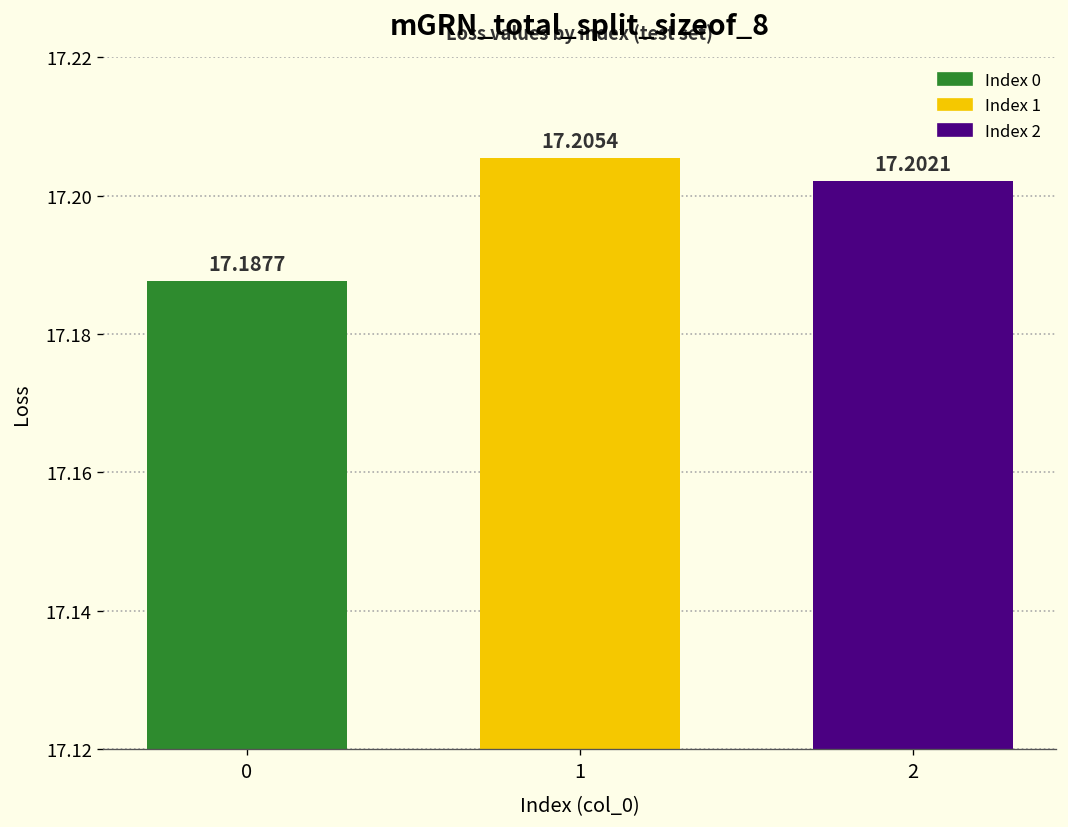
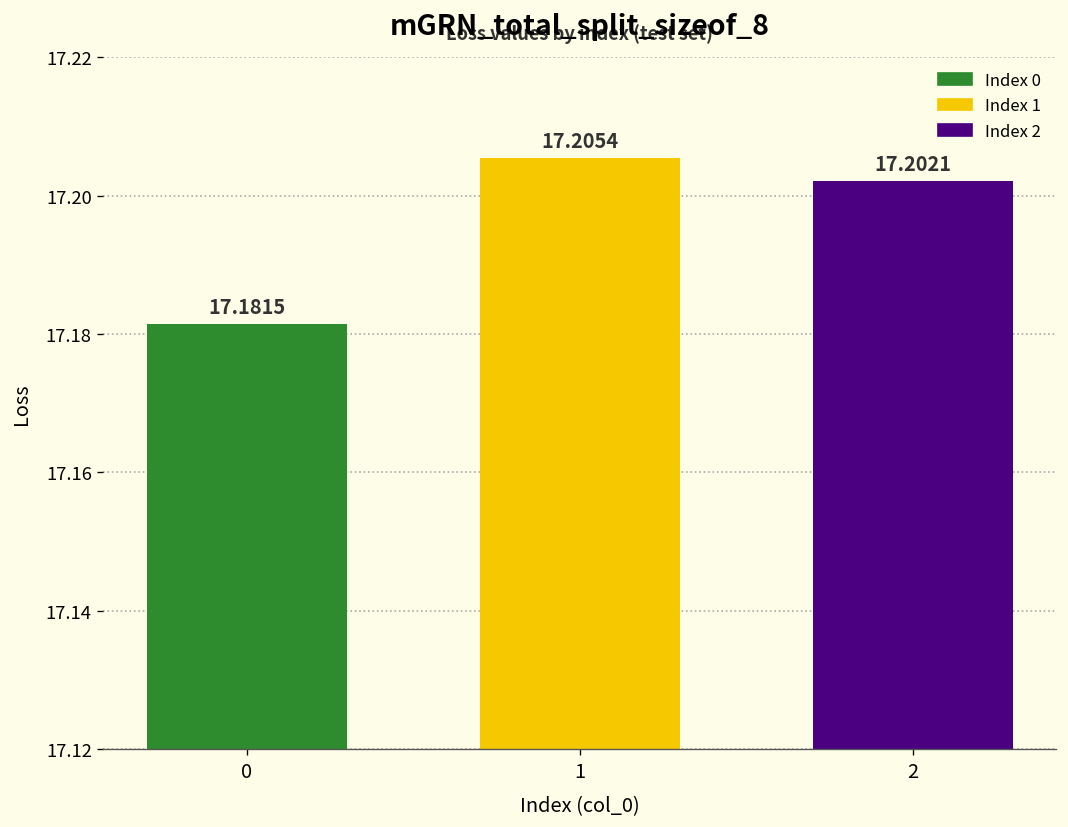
0: 17.1877 -> 17.1815
